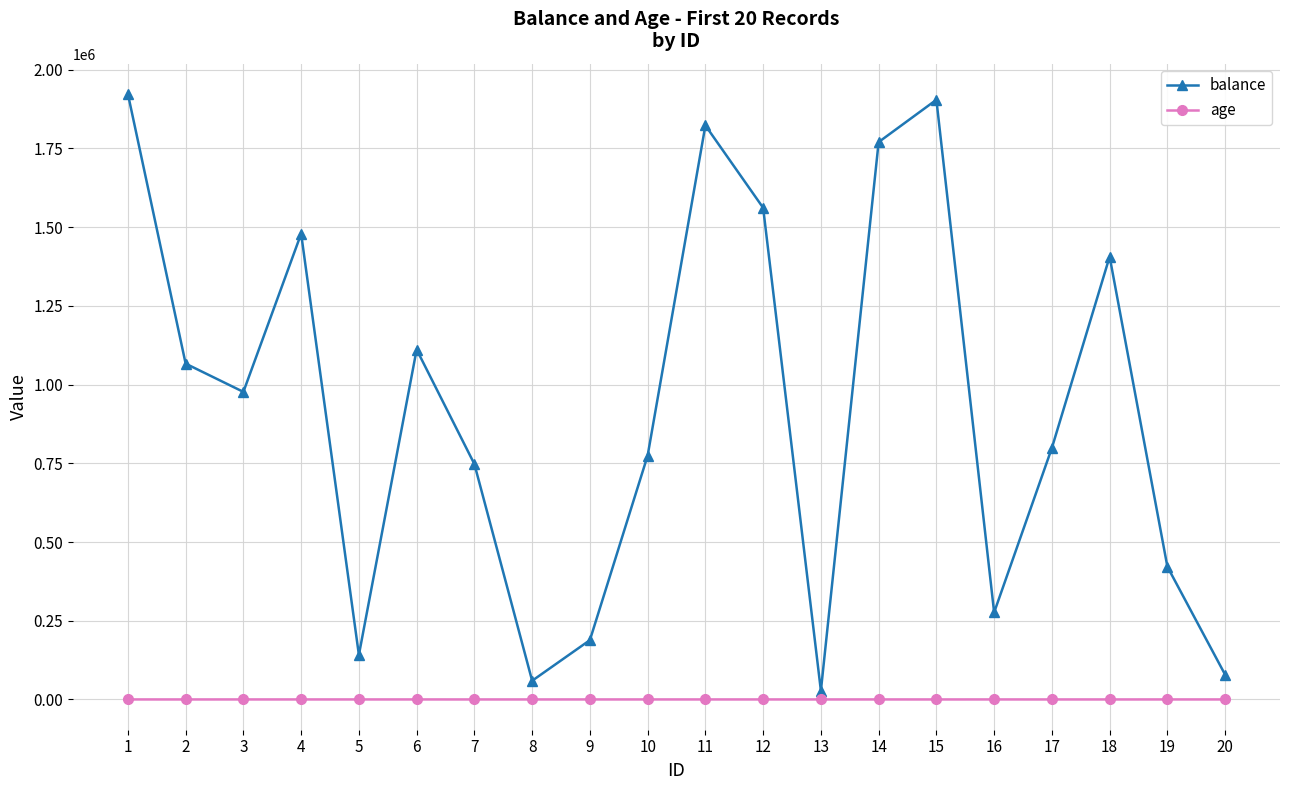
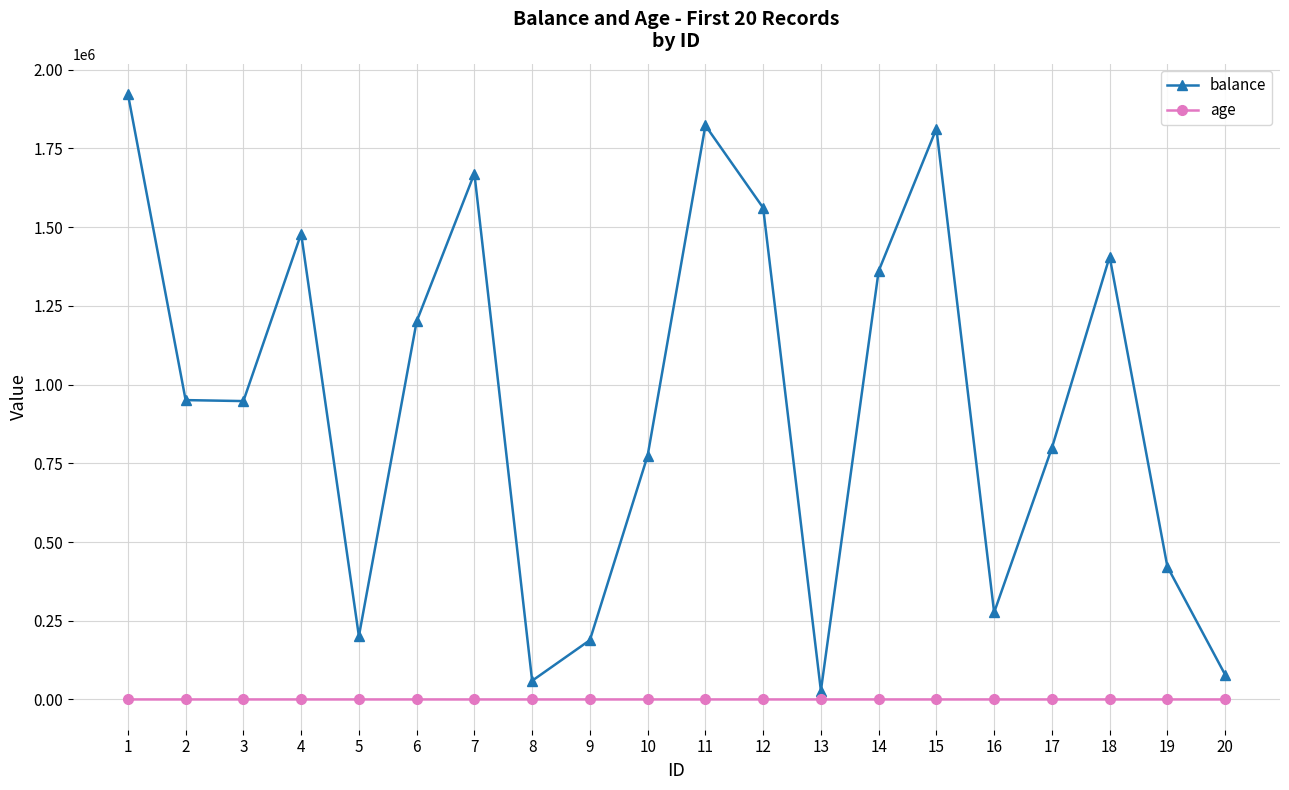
balance, 2: 1070000 -> 950000
balance, 3: 980000 -> 950000
balance, 5: 140000 -> 200000
balance, 6: 1110000 -> 1200000
balance, 7: 750000 -> 1670000
balance, 14: 1770000 -> 1360000
balance, 15: 1900000 -> 1810000
